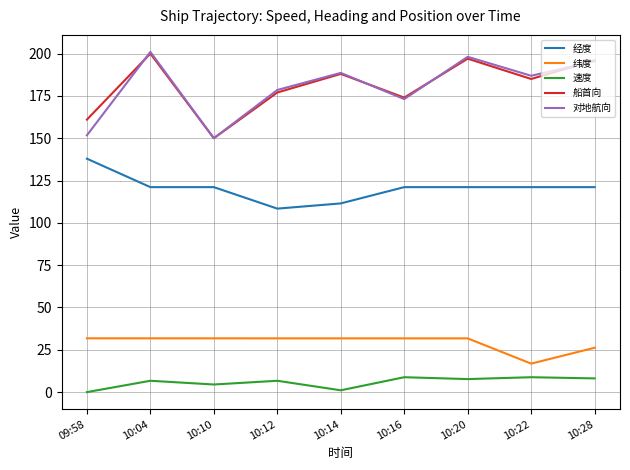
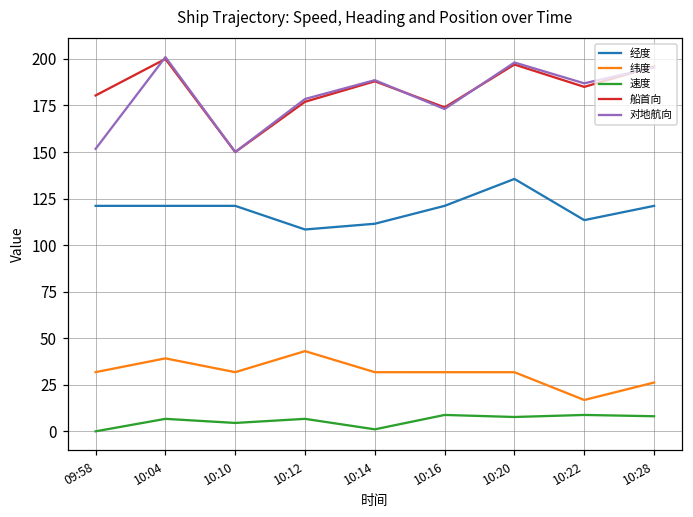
经度, 09:58: 138 -> 121
船首向, 09:58: 161 -> 180
纬度, 10:04: 32 -> 39
纬度, 10:12: 32 -> 43
经度, 10:20: 121 -> 136
经度, 10:22: 121 -> 113
